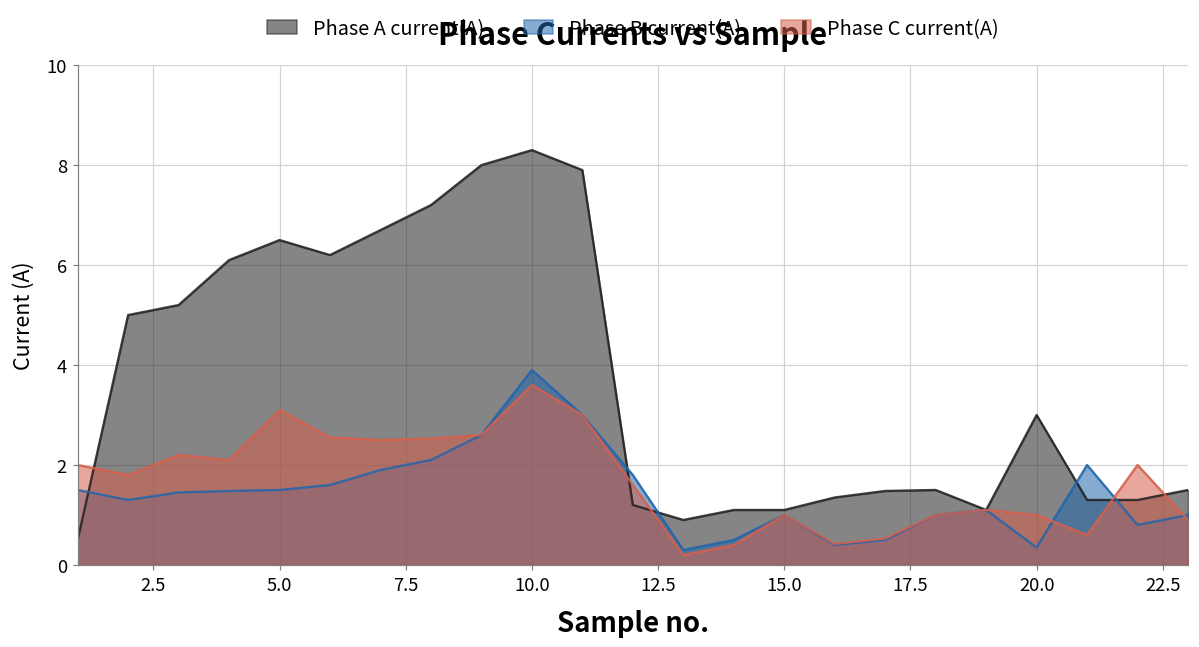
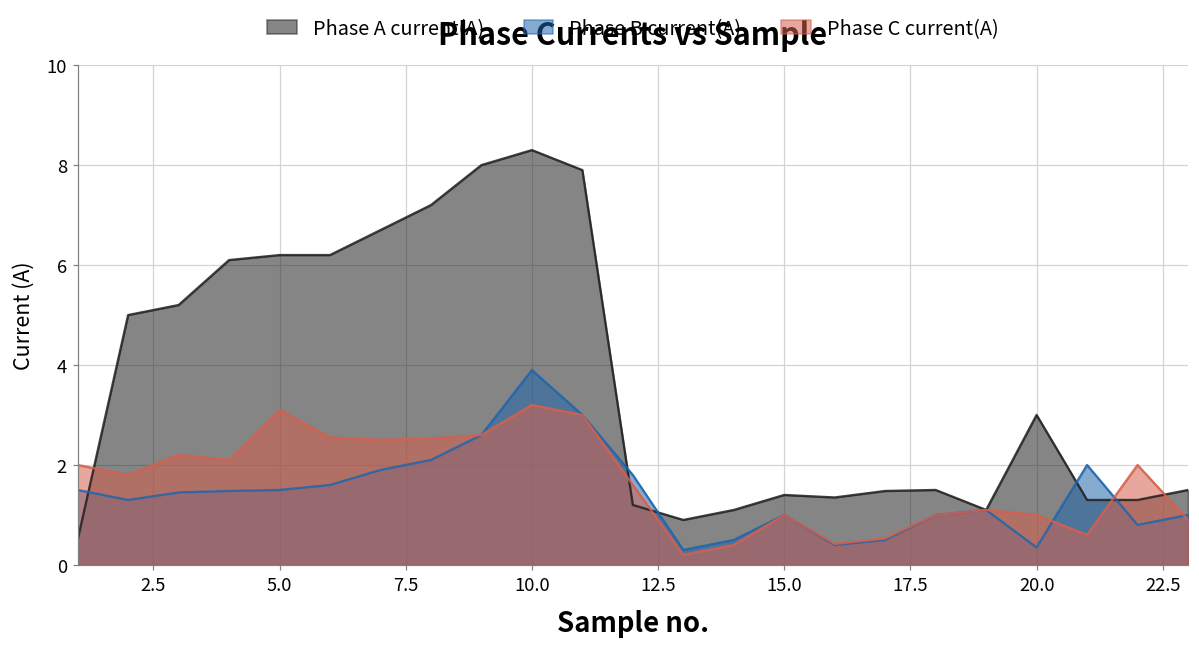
Phase A current(A), 5.0: 6.5 -> 6.2
Phase C current(A), 10.0: 3.6 -> 3.2
Phase A current(A), 15.0: 1.1 -> 1.4
